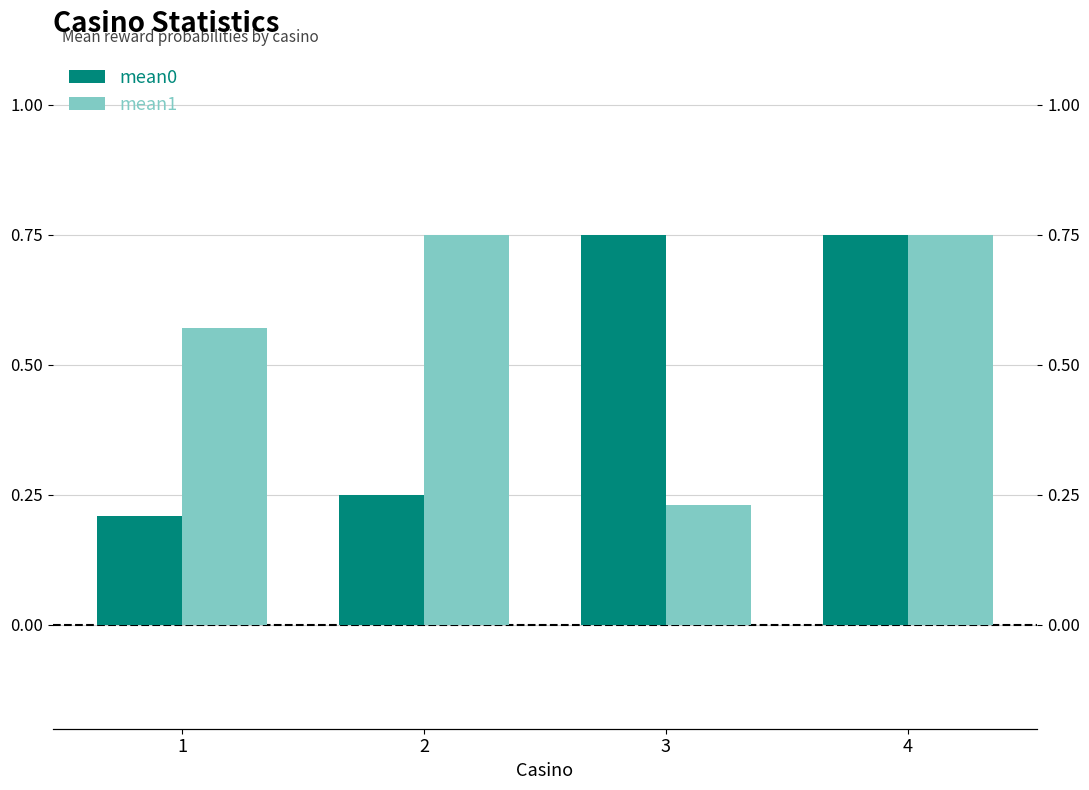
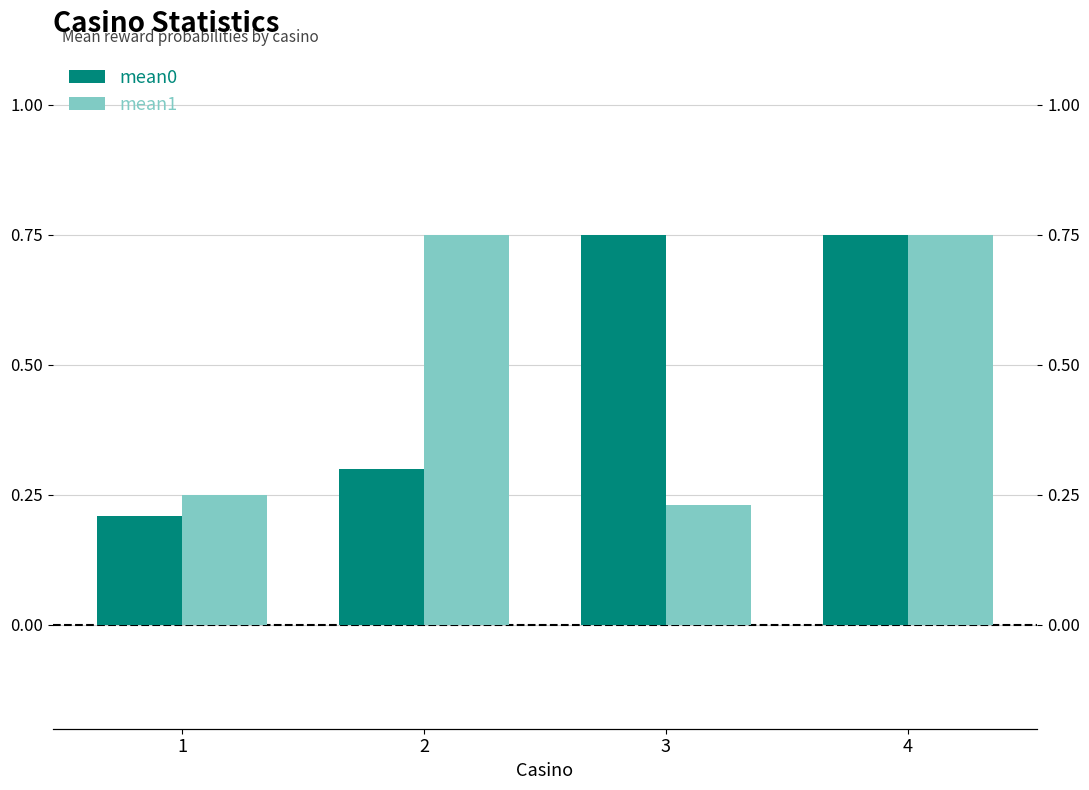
mean1, 1: 0.57 -> 0.25
mean0, 2: 0.25 -> 0.30
